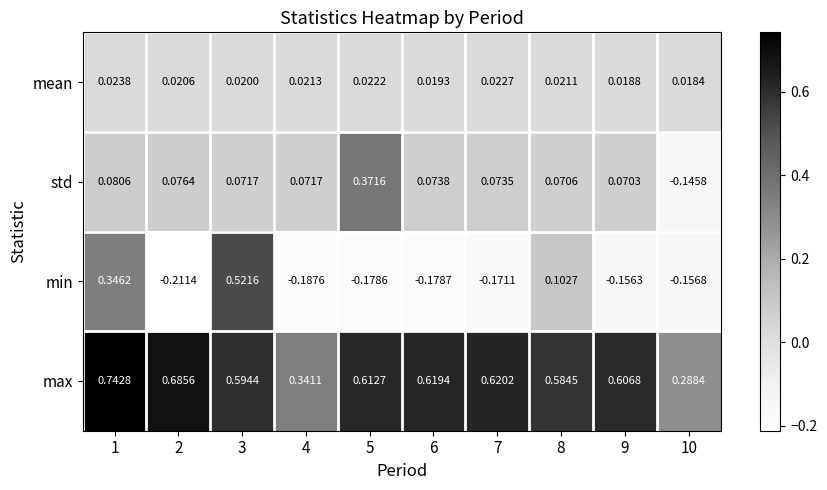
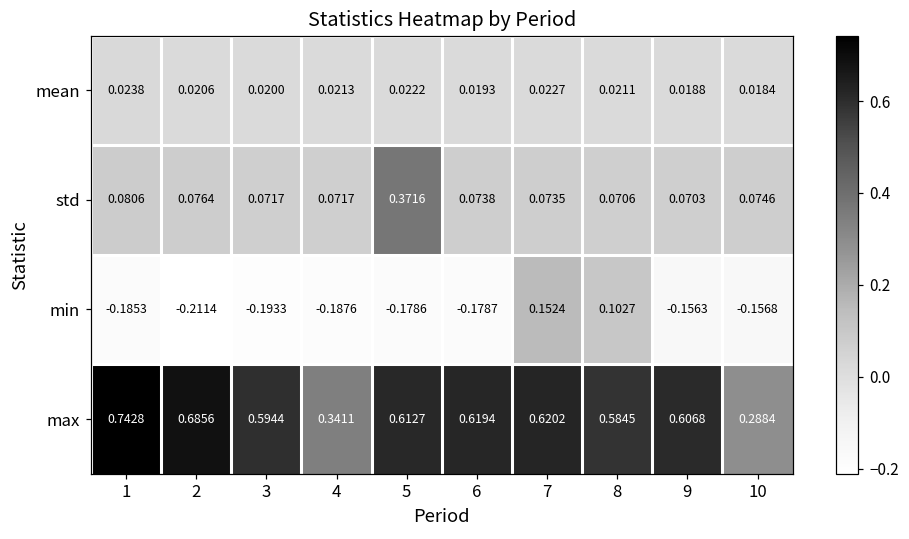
std, 10: -0.1458 -> 0.0746
min, 1: 0.3462 -> -0.1853
min, 3: 0.5216 -> -0.1933
min, 7: -0.1711 -> 0.1524
